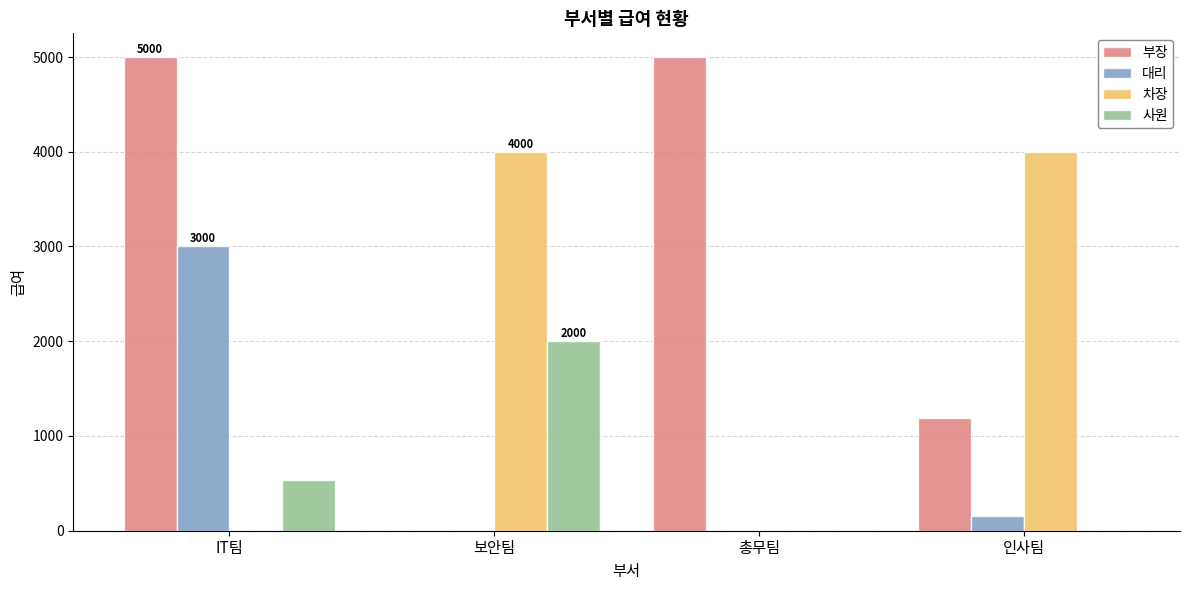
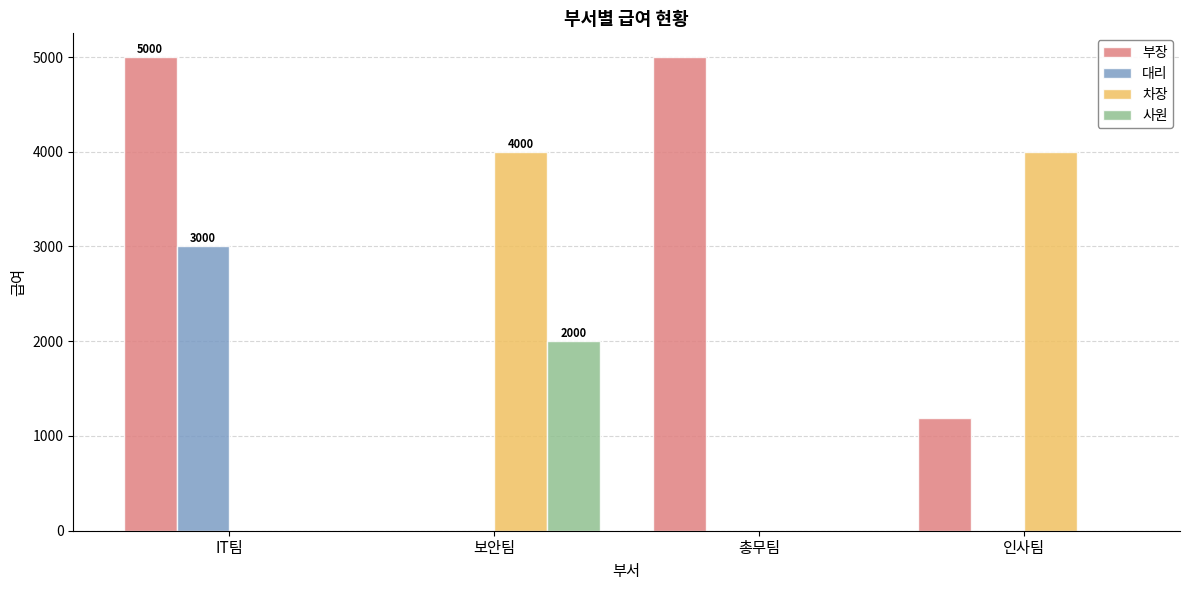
사원, IT팀: 500 -> 0
대리, 인사팀: 200 -> 0
